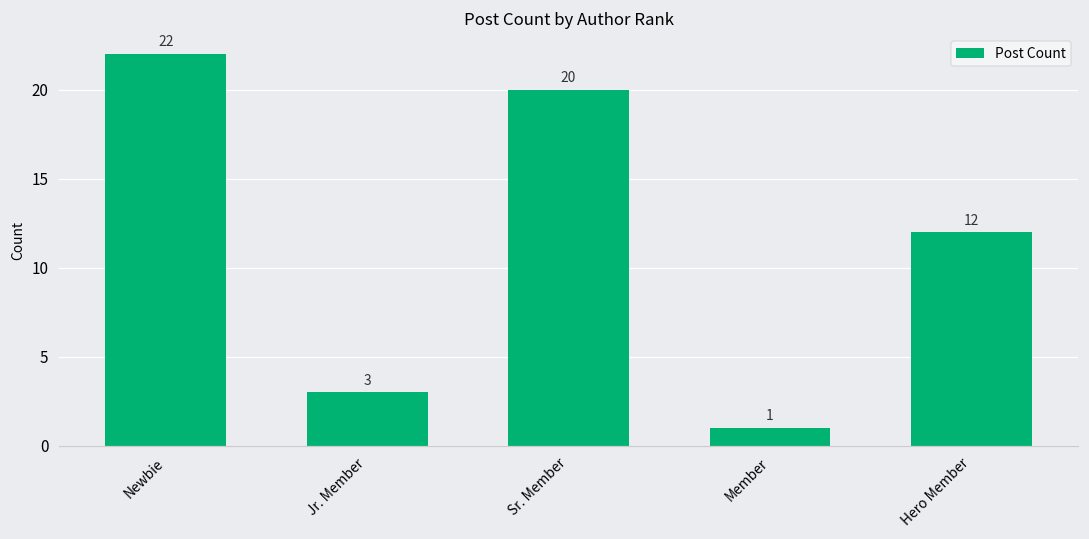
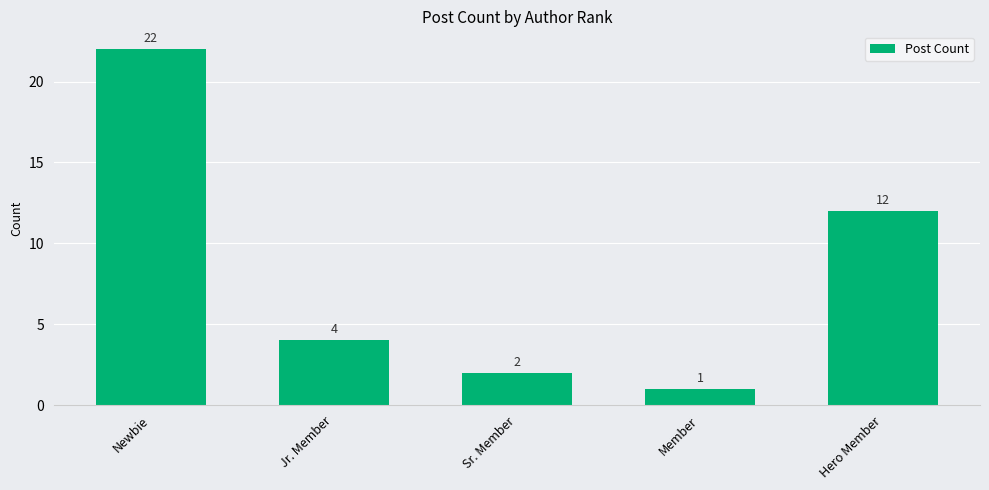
Jr. Member: 3 -> 4
Sr. Member: 20 -> 2
